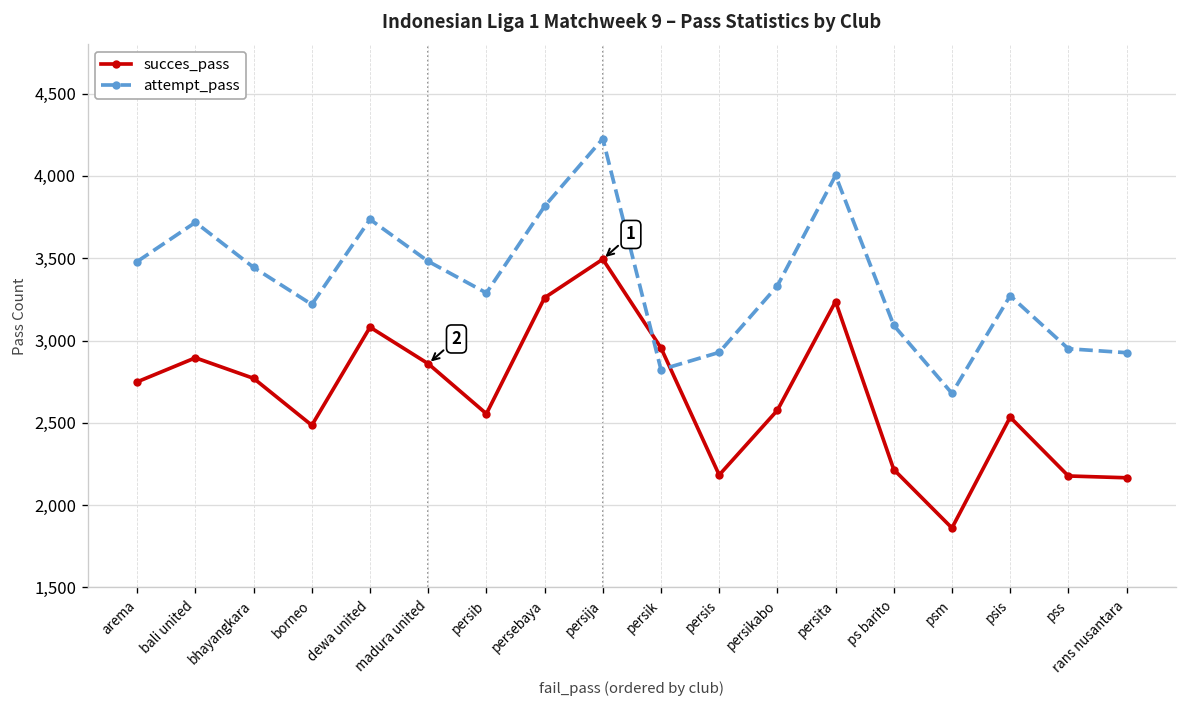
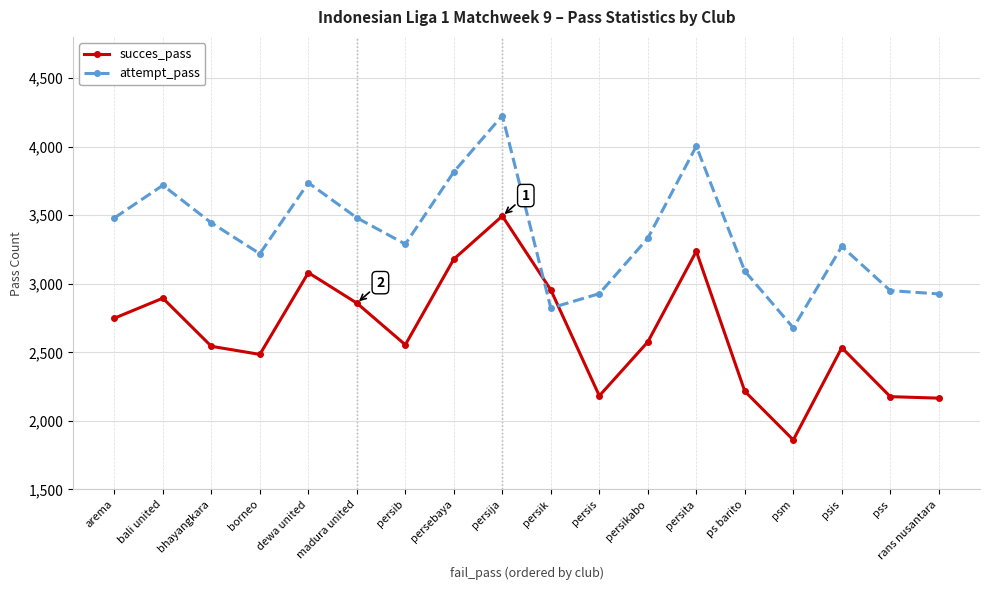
succes_pass, bhayangkara: 2,770 -> 2,540
succes_pass, persebaya: 3,260 -> 3,180
